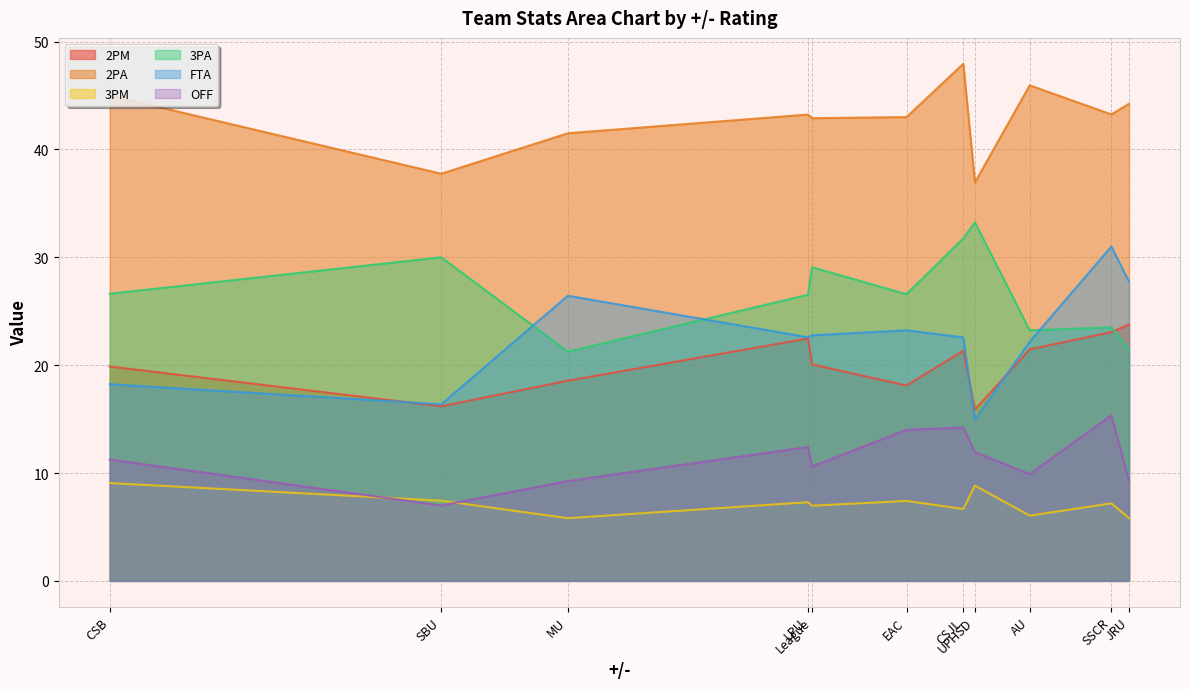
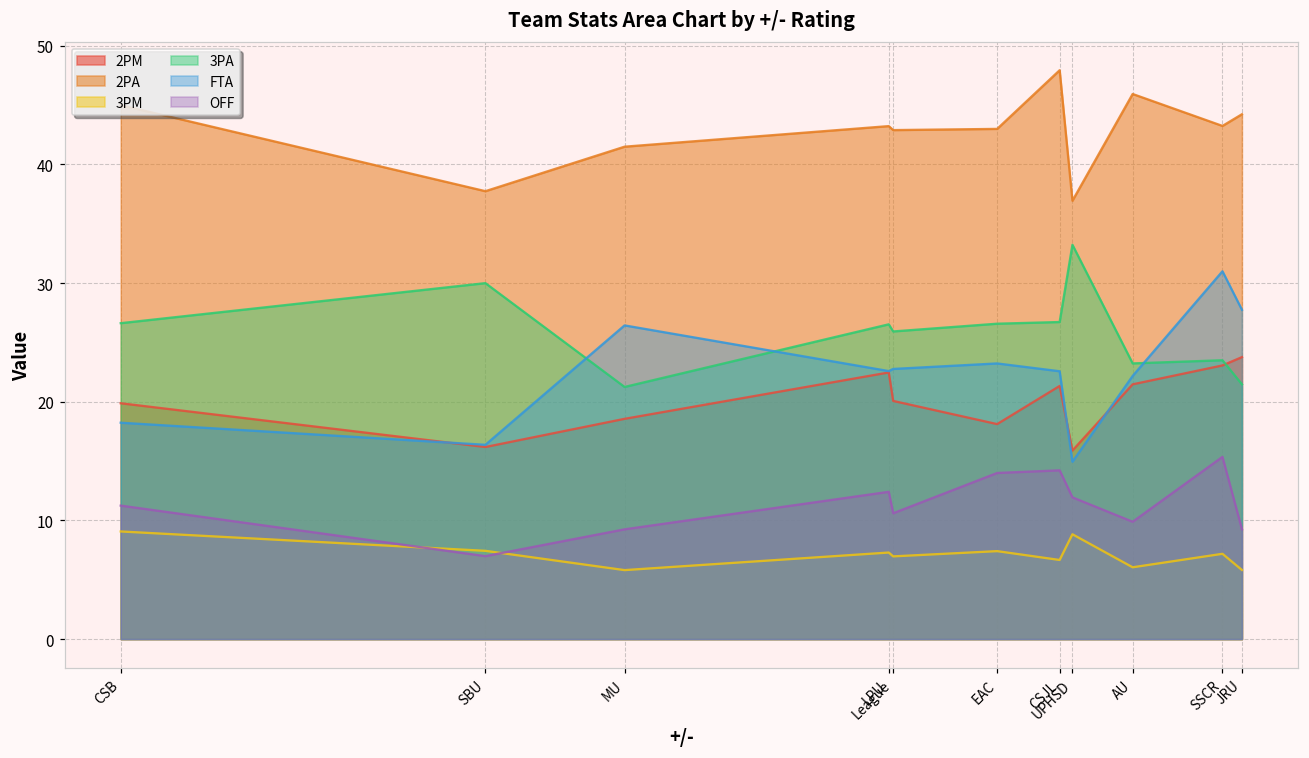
3PA, League: 29.1 -> 25.9
3PA, CSJL: 31.8 -> 26.7
